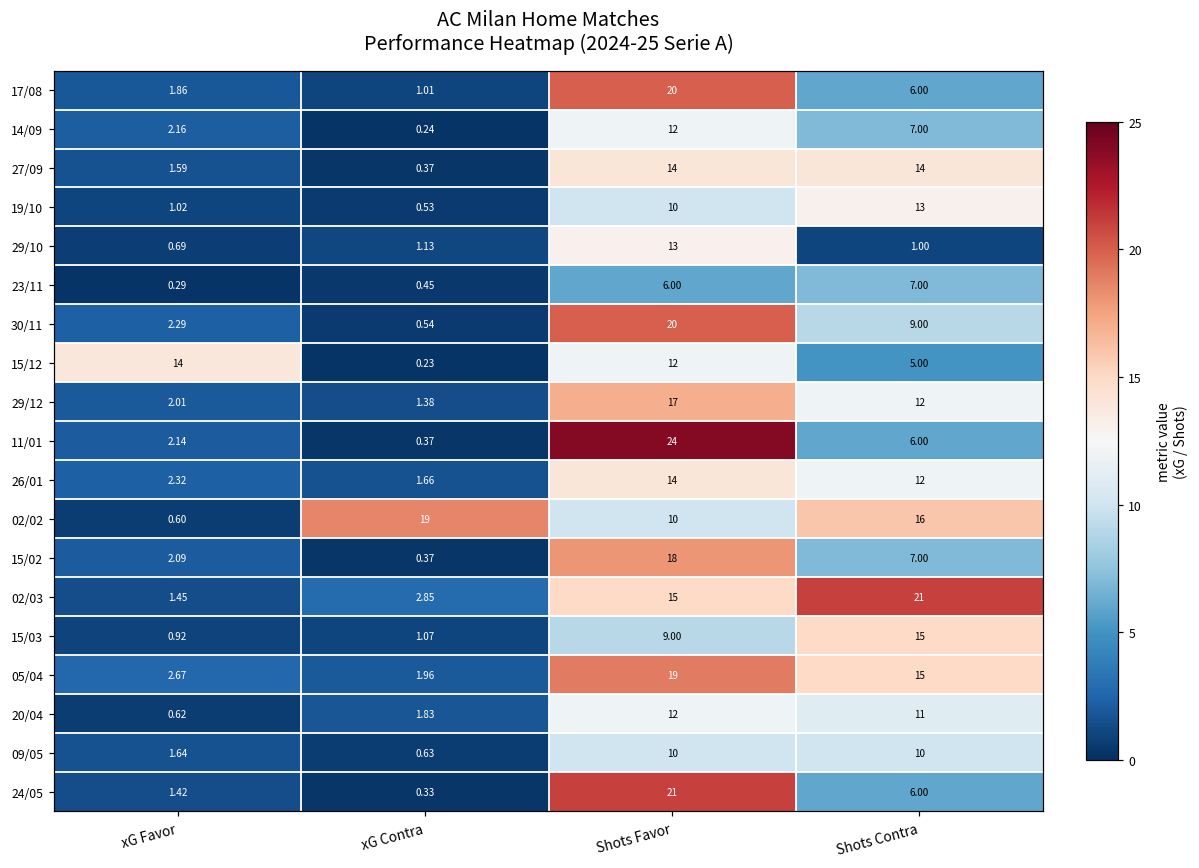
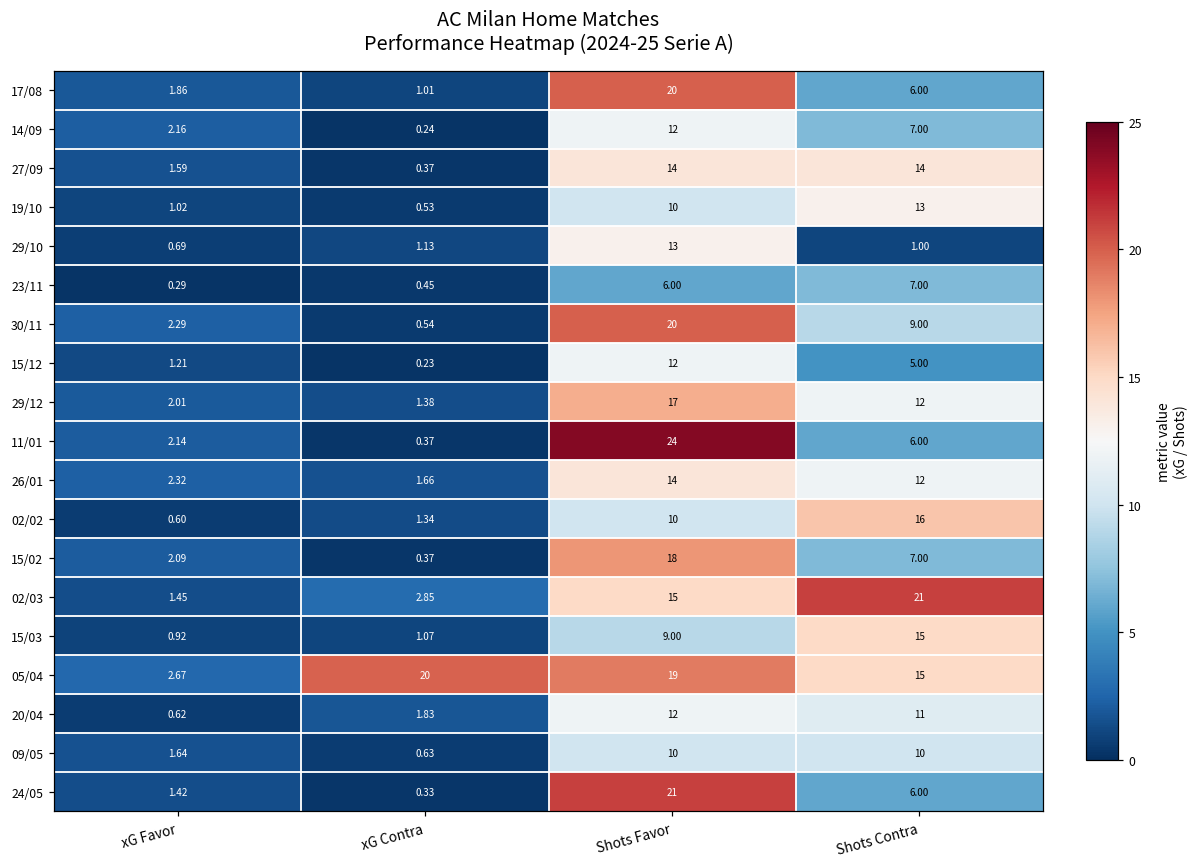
15/12, xG Favor: 14 -> 1.21
02/02, xG Contra: 19 -> 1.34
05/04, xG Contra: 1.96 -> 20
